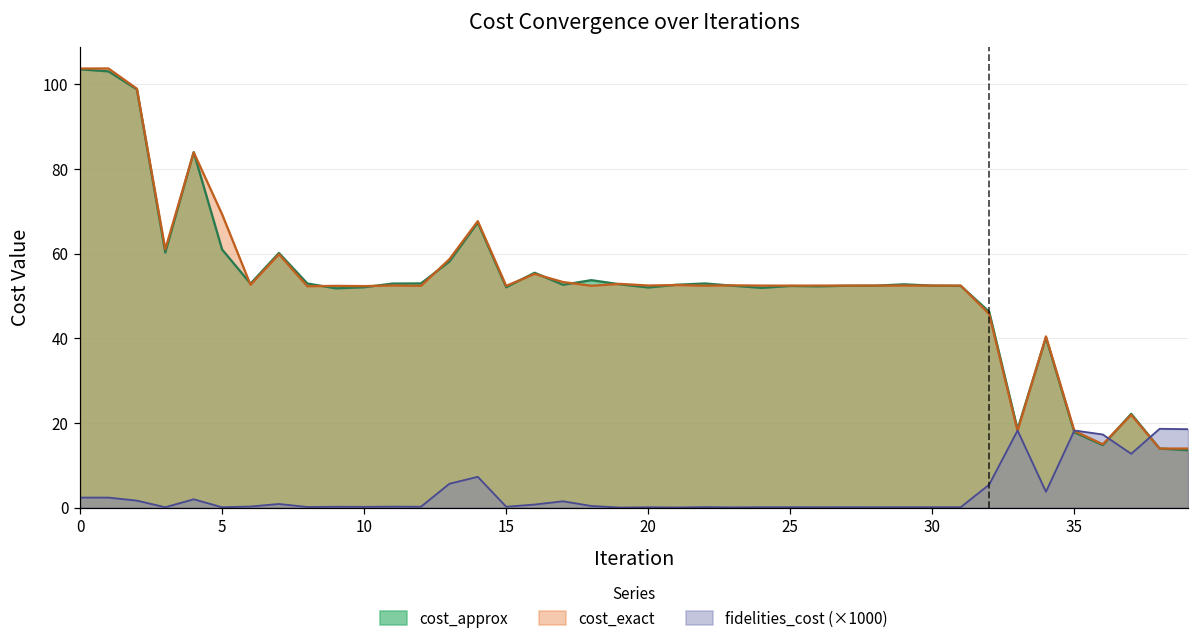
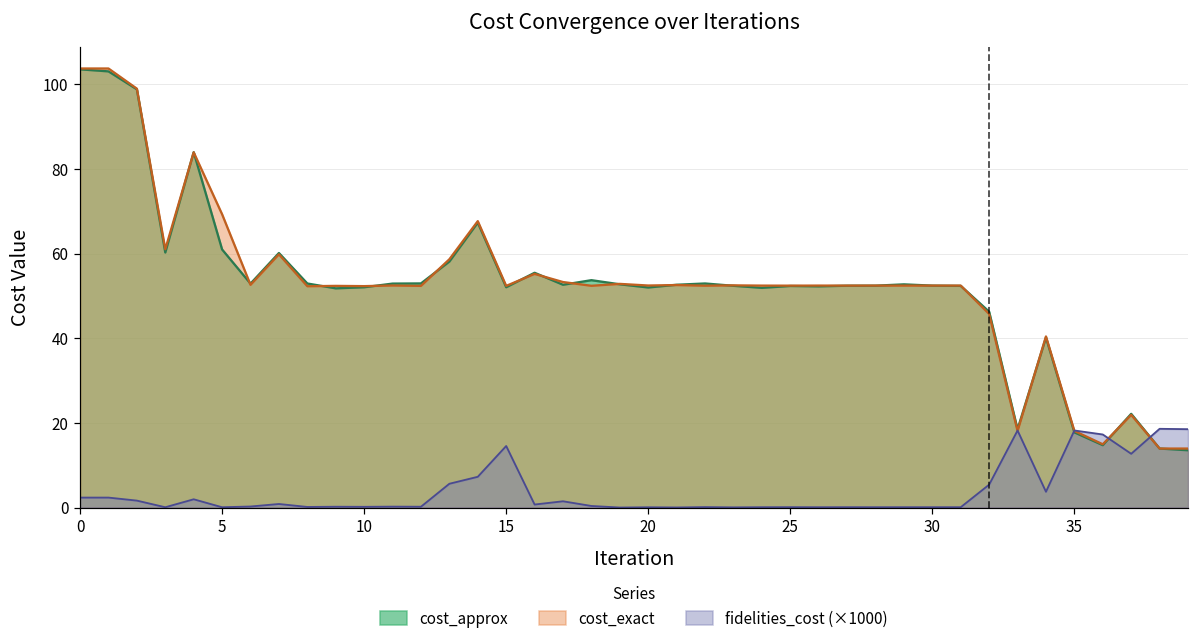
fidelities_cost (×1000), 15: 0 -> 15
